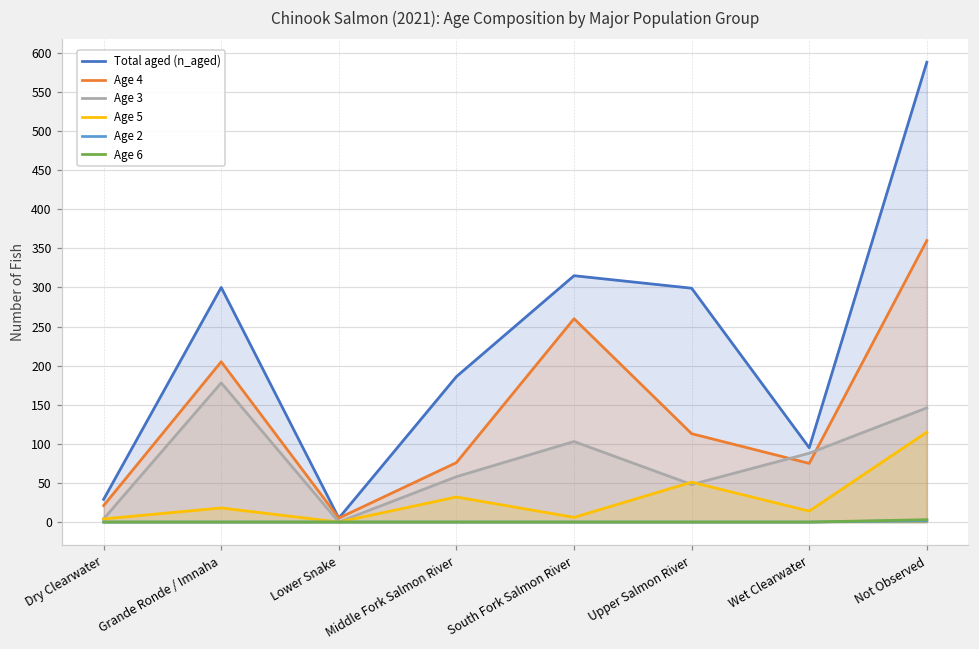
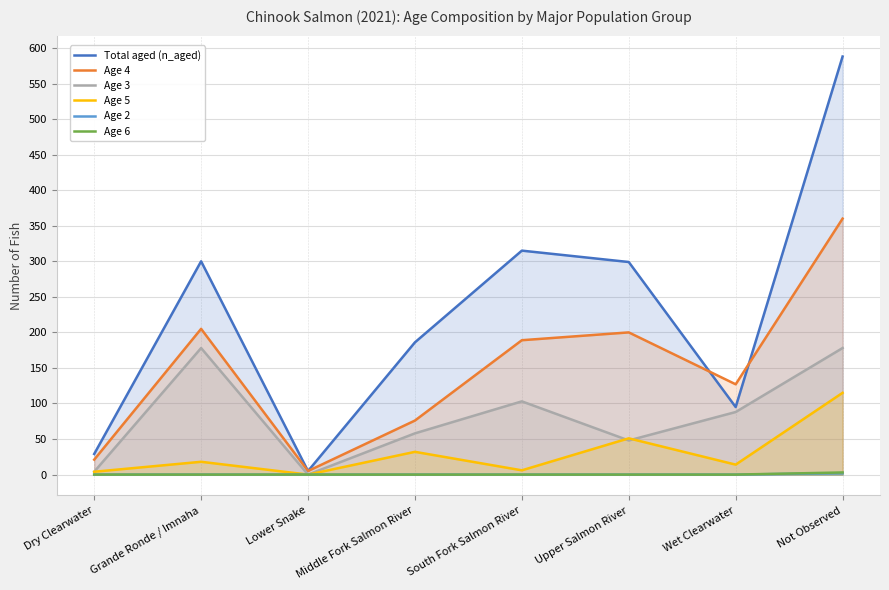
Age 4, South Fork Salmon River: 260 -> 190
Age 4, Upper Salmon River: 110 -> 200
Age 4, Wet Clearwater: 80 -> 130
Age 3, Not Observed: 150 -> 180
